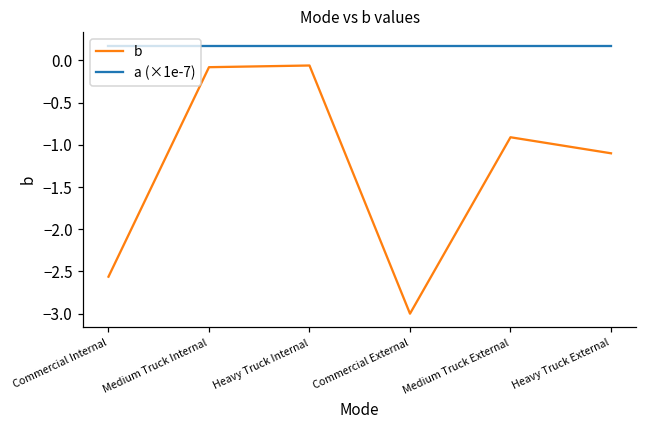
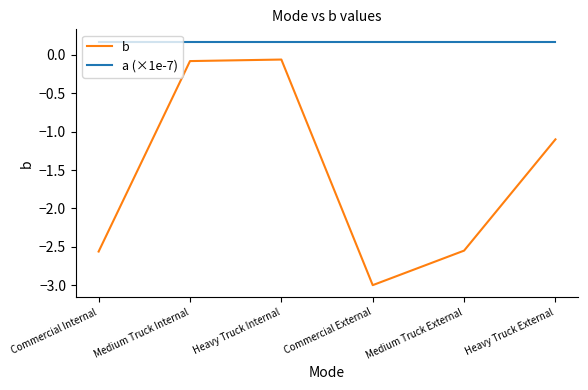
b, Medium Truck External: -0.9 -> -2.6
